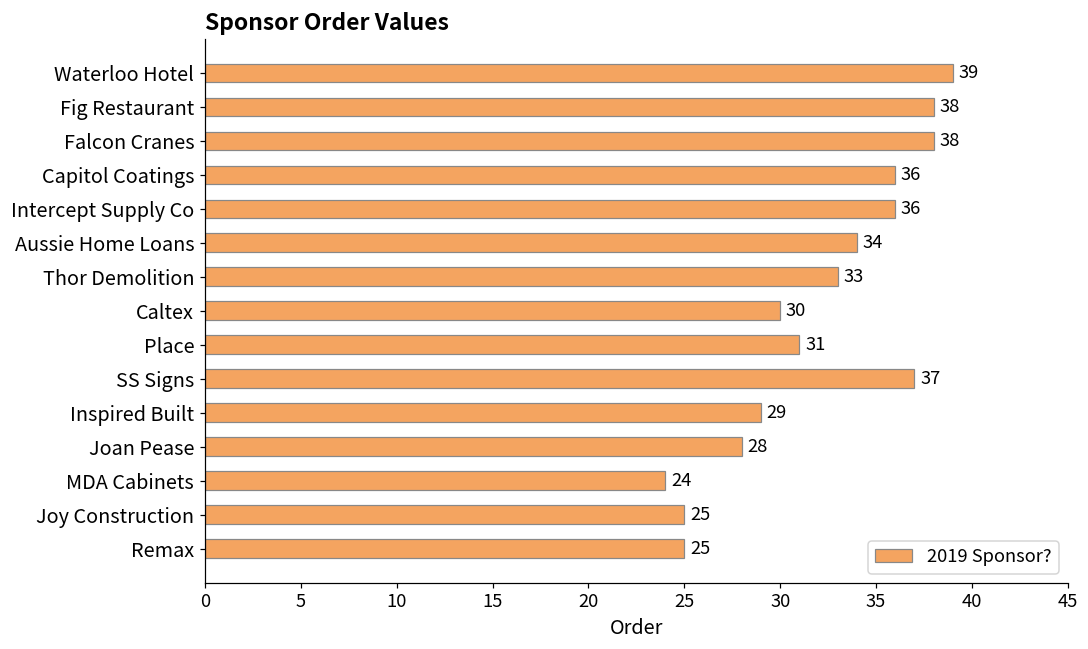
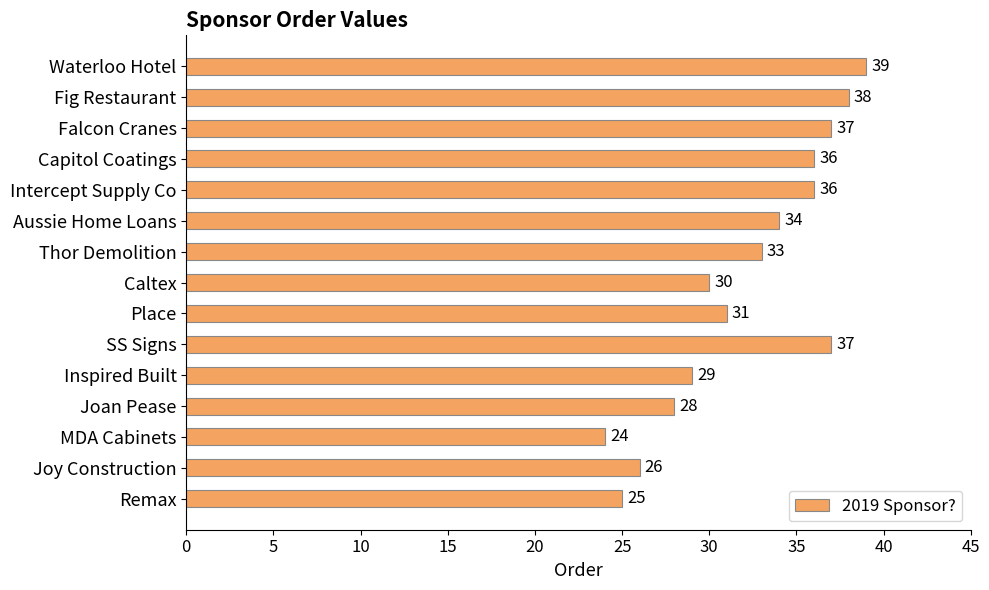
Falcon Cranes: 38 -> 37
Joy Construction: 25 -> 26
